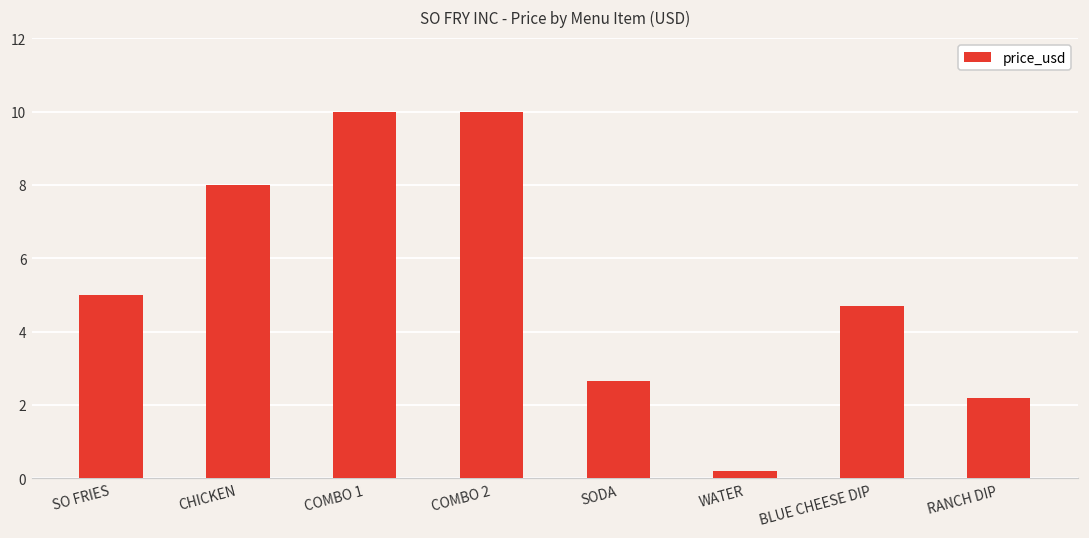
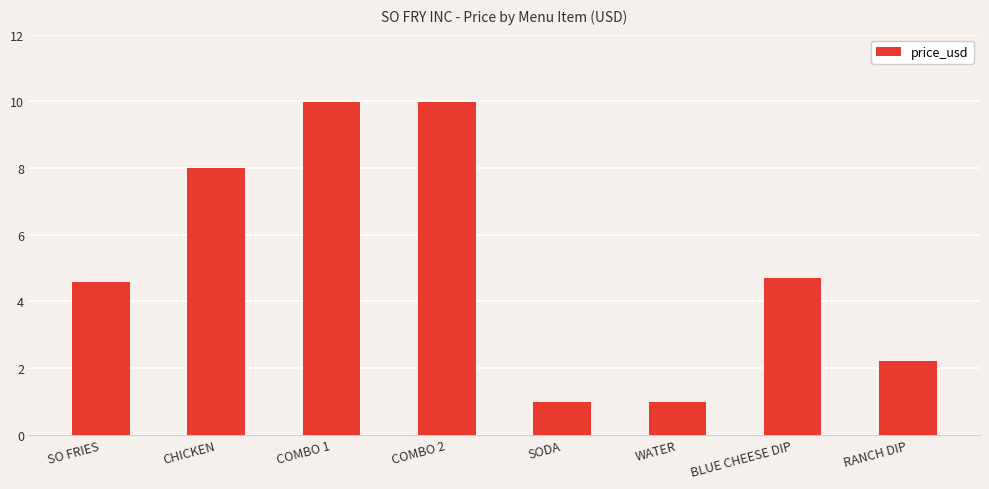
SO FRIES: 5.0 -> 4.6
SODA: 2.6 -> 1.0
WATER: 0.2 -> 1.0
